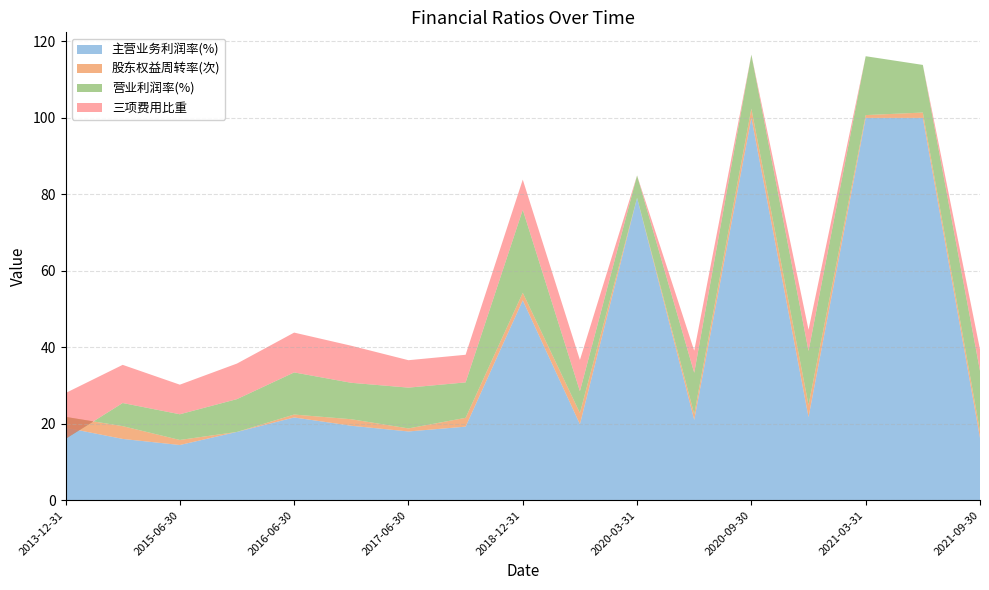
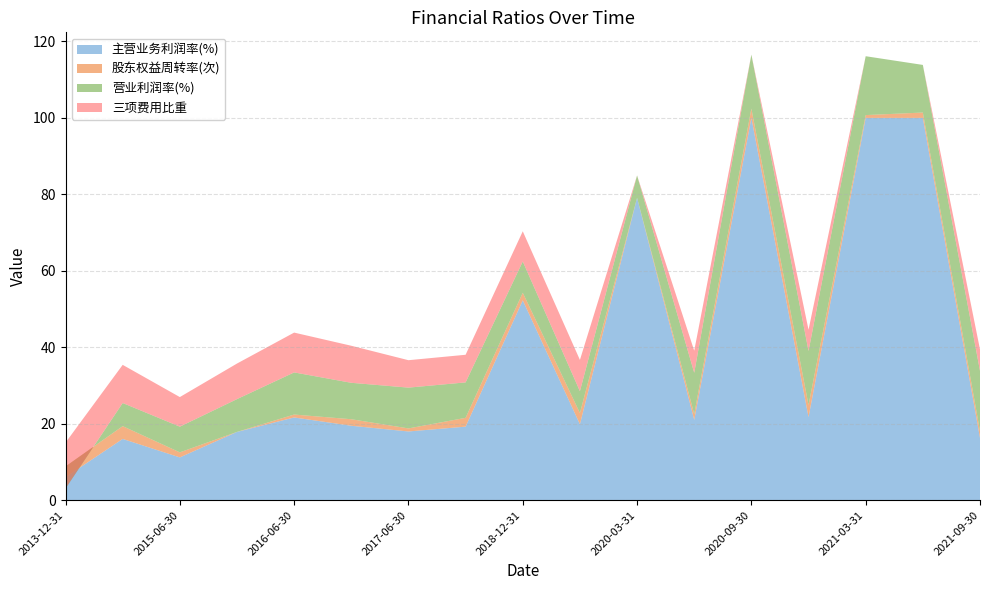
主营业务利润率(%), 2013-12-31: 19 -> 6
主营业务利润率(%), 2015-06-30: 14 -> 11
营业利润率(%), 2018-12-31: 22 -> 8
